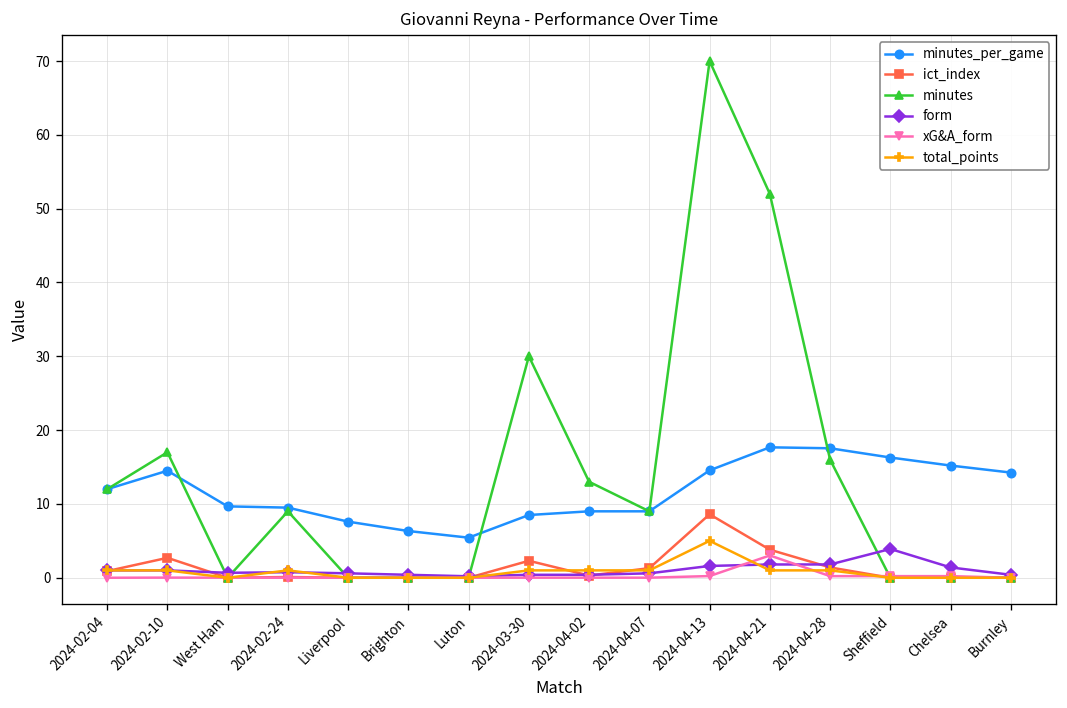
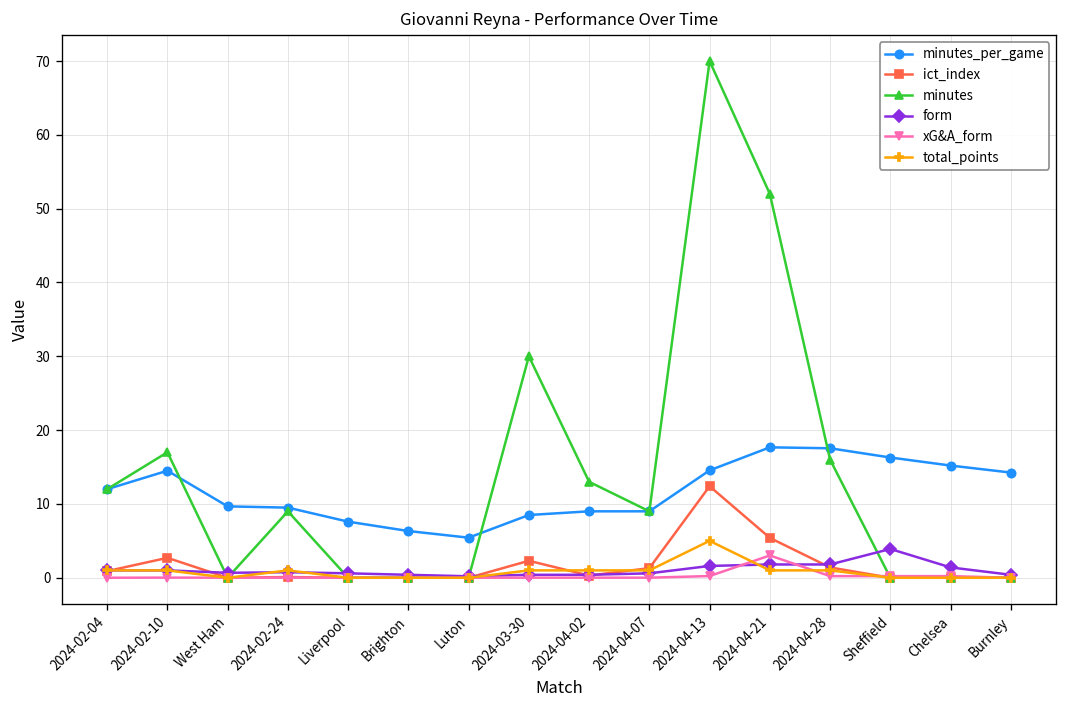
ict_index, 2024-04-13: 9 -> 12
ict_index, 2024-04-21: 4 -> 5
